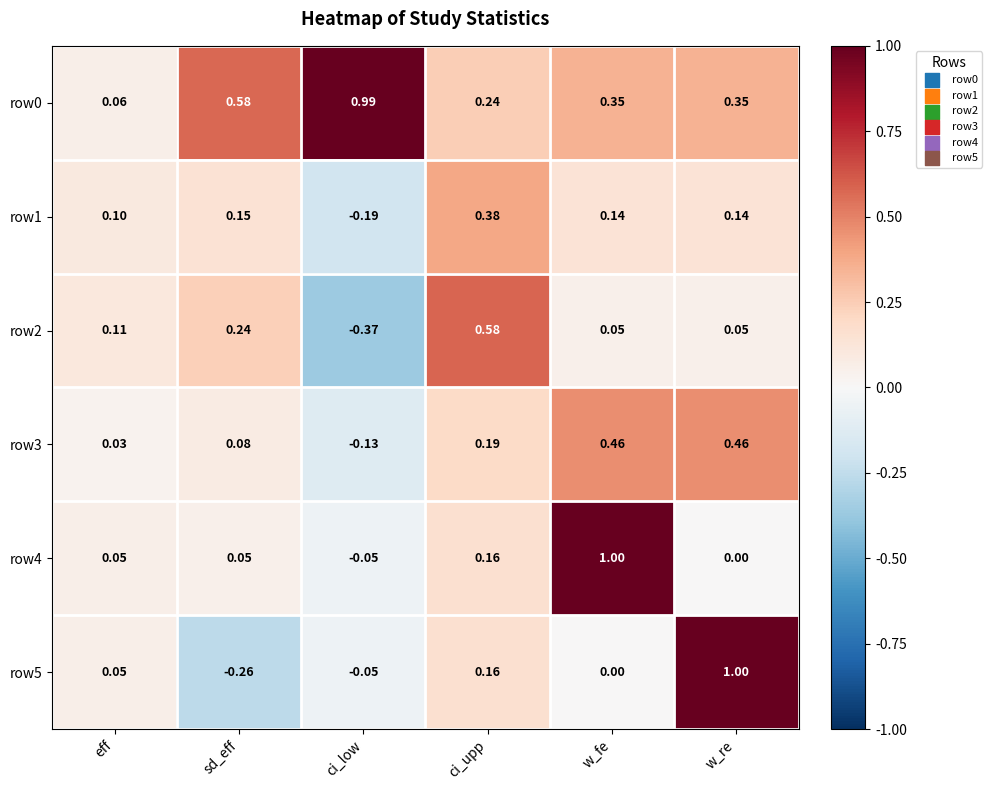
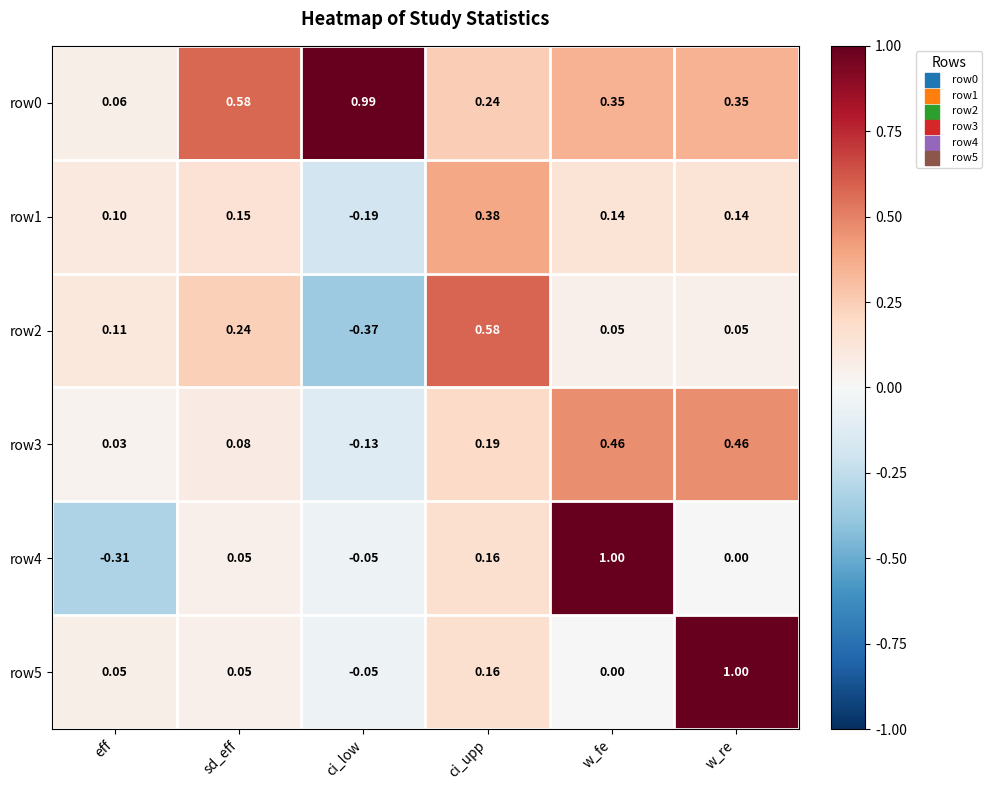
row4, eff: 0.05 -> -0.31
row5, sd_eff: -0.26 -> 0.05
